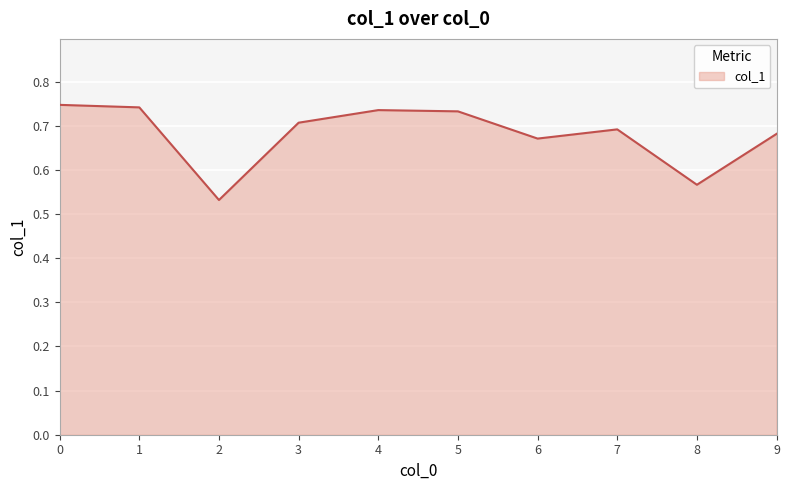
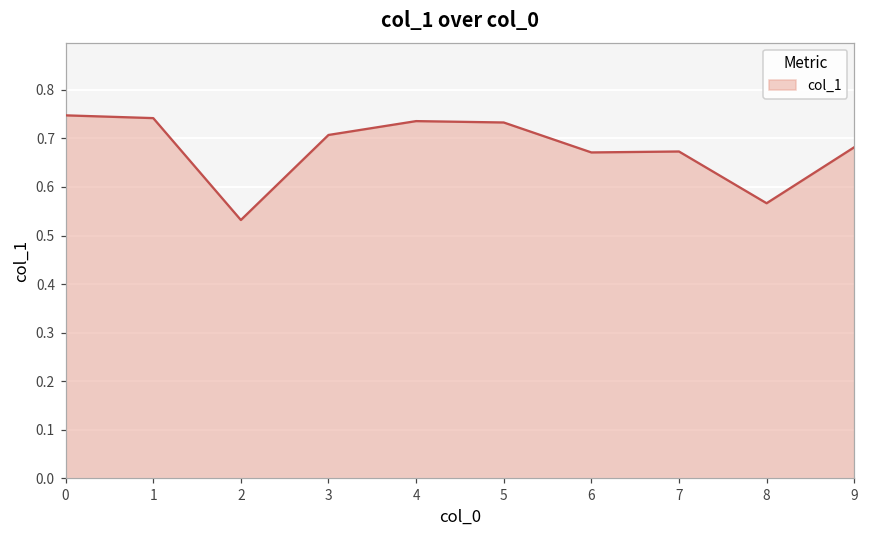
7: 0.69 -> 0.67
